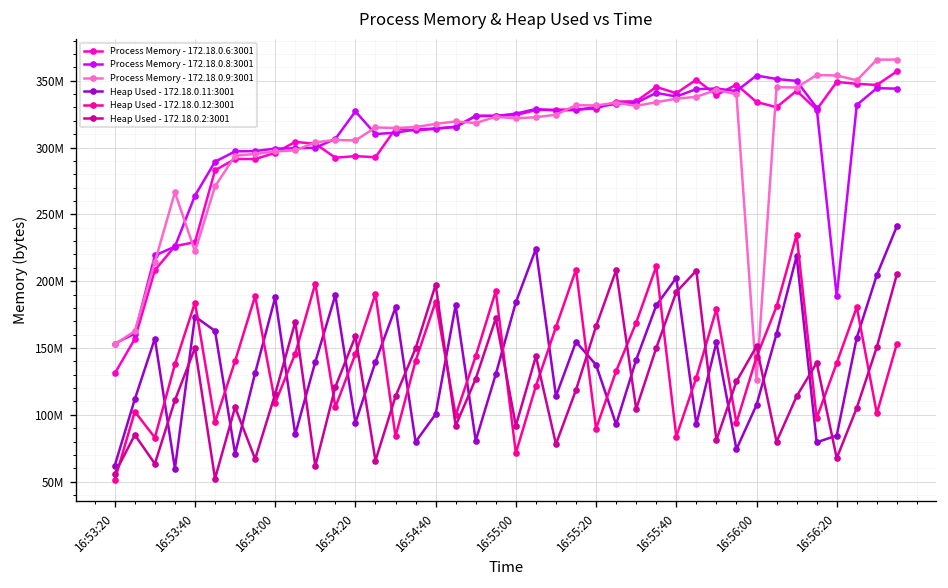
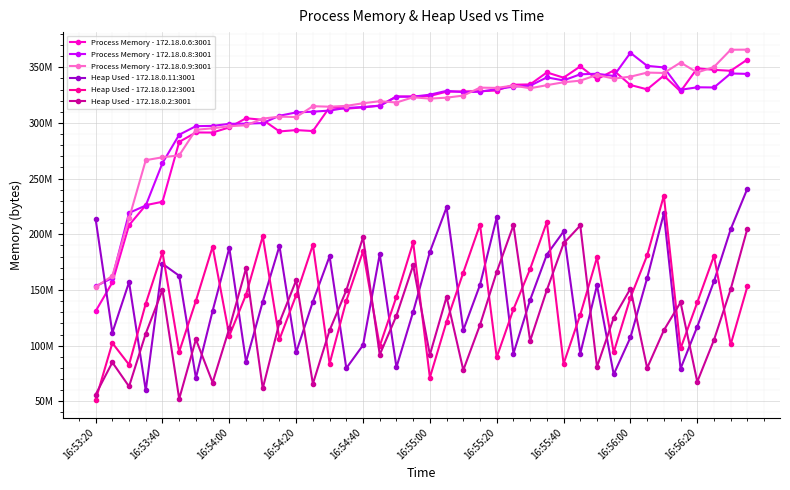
Heap Used - 172.18.0.11:3001, 16:53:20: 62000000 -> 214000000
Process Memory - 172.18.0.9:3001, 16:53:40: 222000000 -> 269000000
Process Memory - 172.18.0.8:3001, 16:54:20: 327000000 -> 309000000
Heap Used - 172.18.0.11:3001, 16:55:20: 137000000 -> 215000000
Process Memory - 172.18.0.8:3001, 16:56:00: 354000000 -> 363000000
Process Memory - 172.18.0.9:3001, 16:56:00: 126000000 -> 342000000
Process Memory - 172.18.0.8:3001, 16:56:20: 189000000 -> 332000000
Process Memory - 172.18.0.9:3001, 16:56:20: 354000000 -> 345000000
Heap Used - 172.18.0.11:3001, 16:56:20: 84000000 -> 117000000
